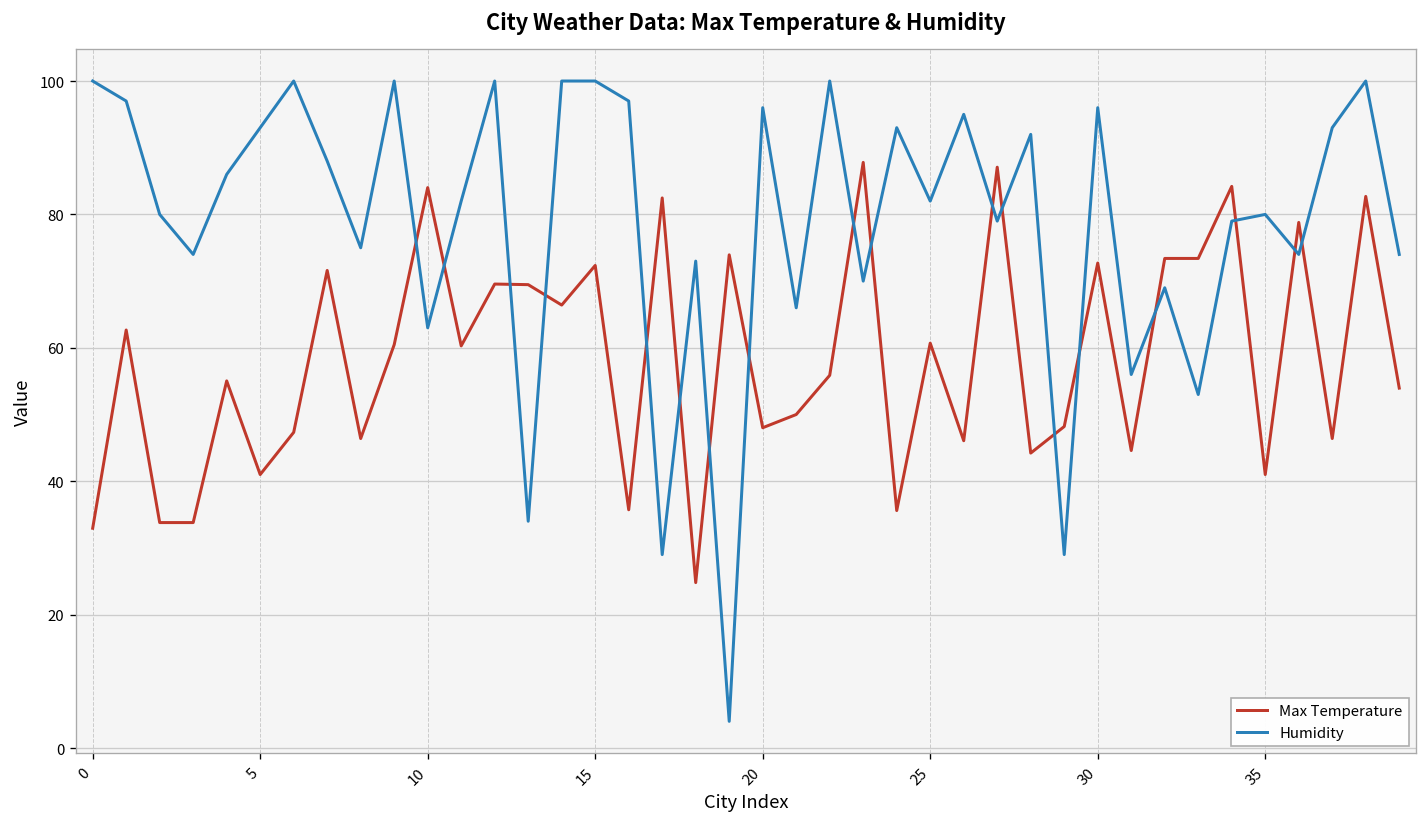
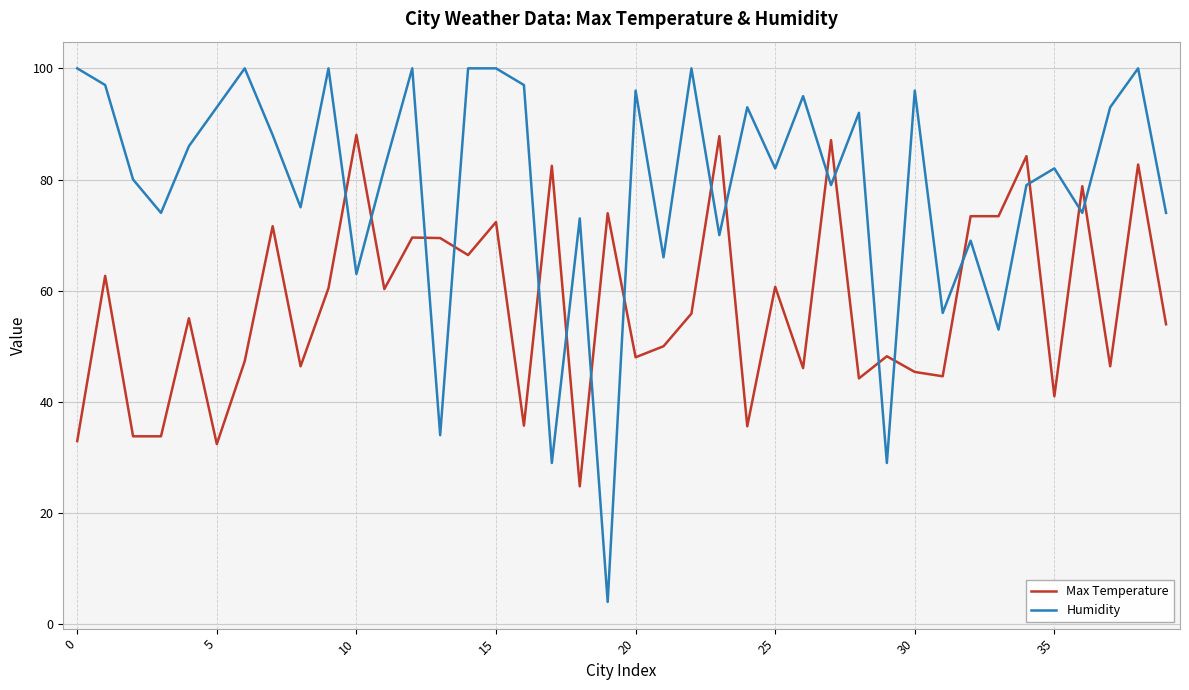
Max Temperature, 5: 41 -> 32
Max Temperature, 10: 84 -> 88
Max Temperature, 30: 73 -> 45
Humidity, 35: 80 -> 82
